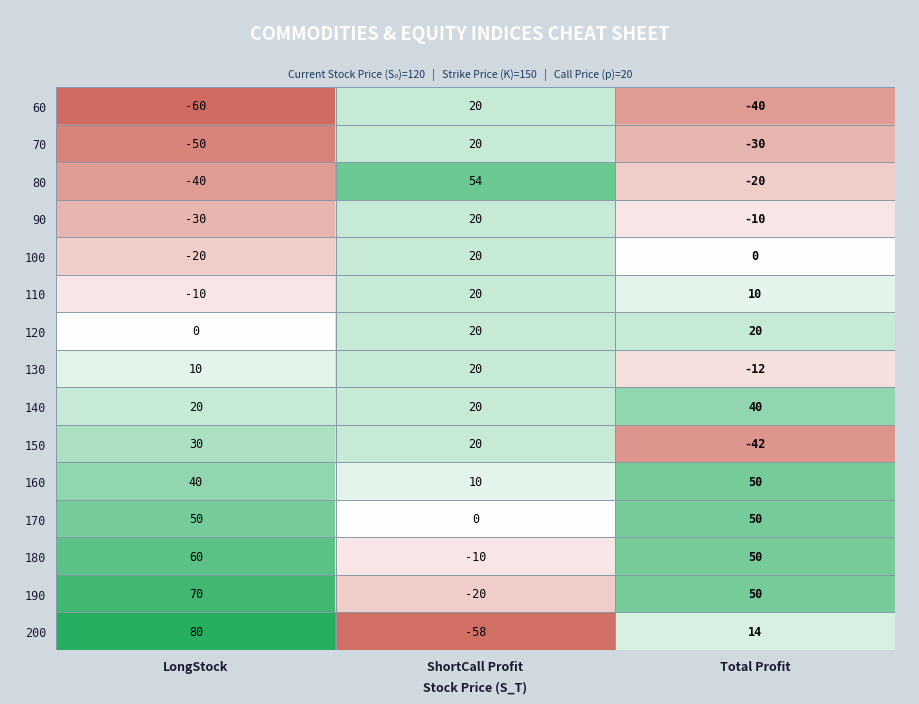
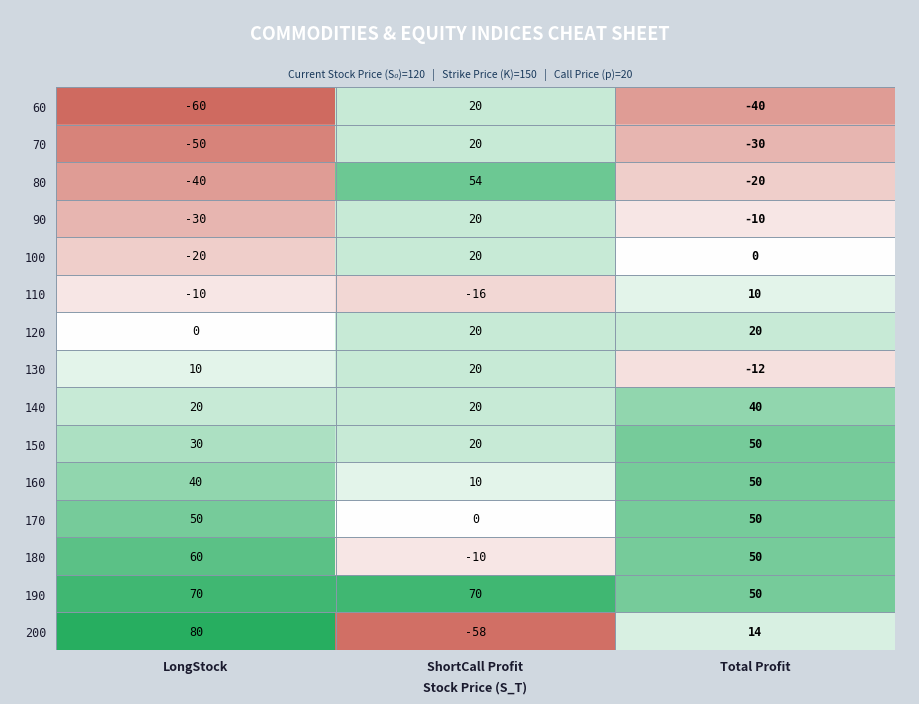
110, ShortCall Profit: 20 -> -16
150, Total Profit: -42 -> 50
190, ShortCall Profit: -20 -> 70
